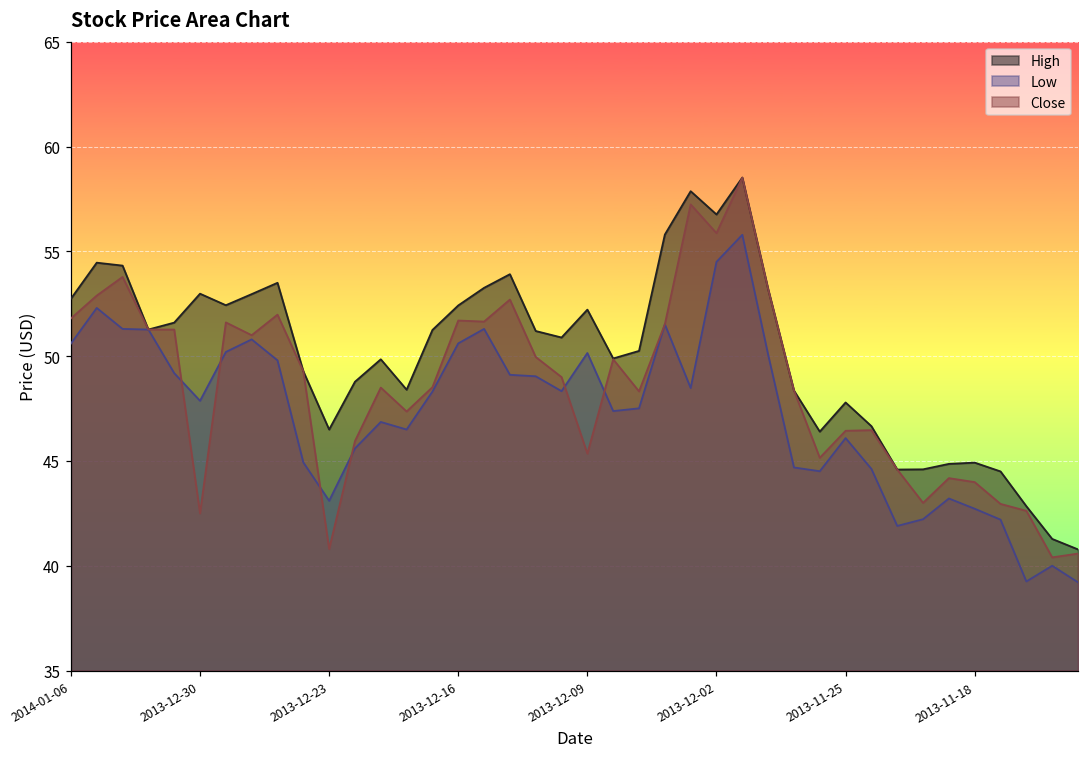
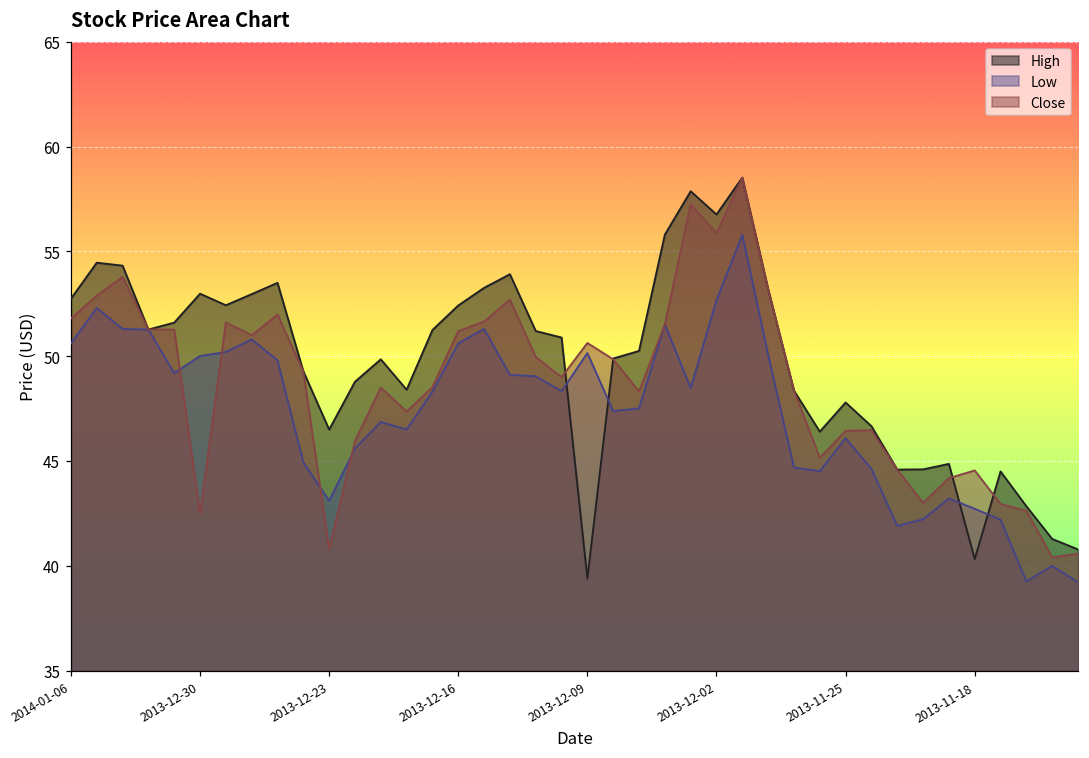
Low, 2013-12-30: 47.9 -> 50.0
Close, 2013-12-16: 51.7 -> 51.2
High, 2013-12-09: 52.2 -> 39.4
Close, 2013-12-09: 45.4 -> 50.6
Low, 2013-12-02: 54.5 -> 52.7
High, 2013-11-18: 44.9 -> 40.3
Close, 2013-11-18: 44.0 -> 44.6
